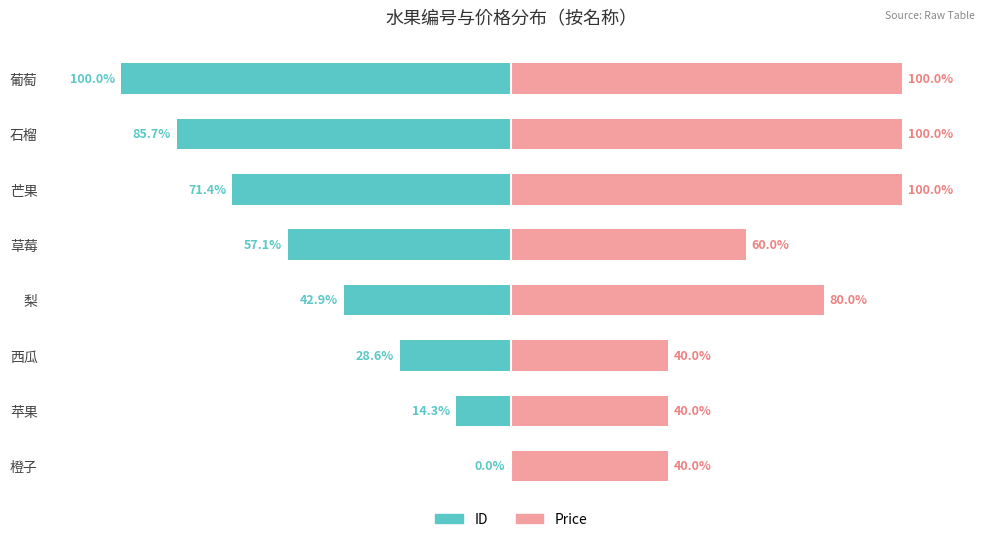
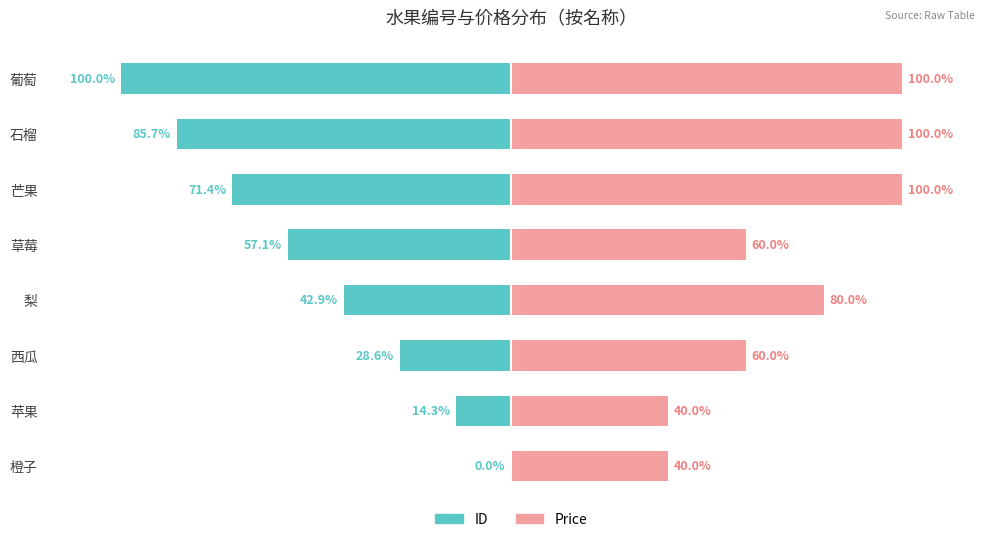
Price, 西瓜: 40.0% -> 60.0%
